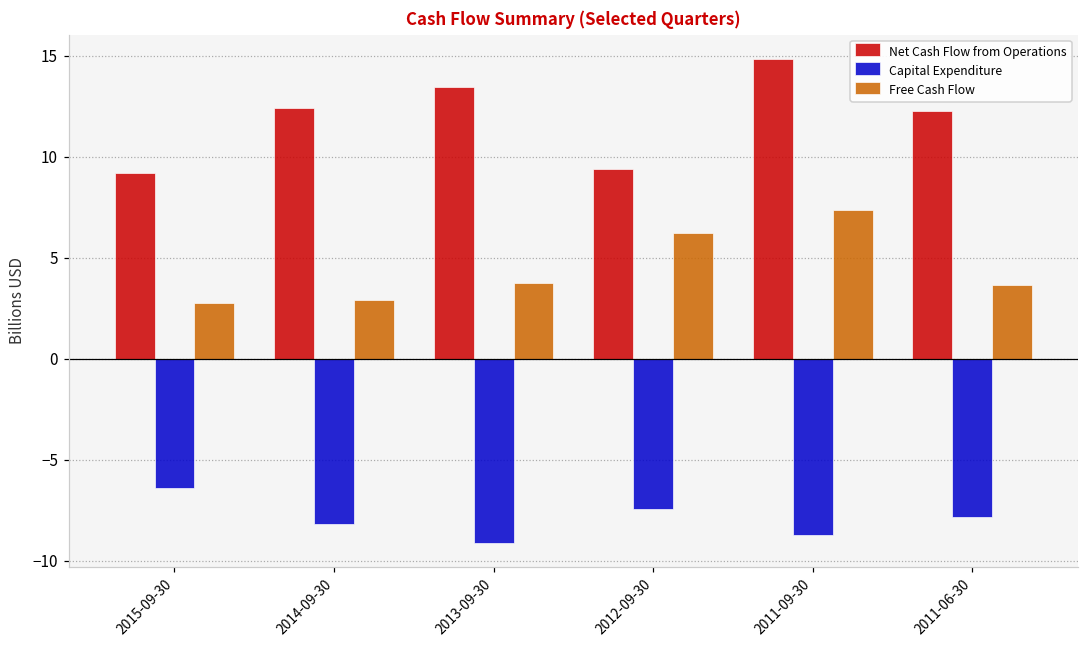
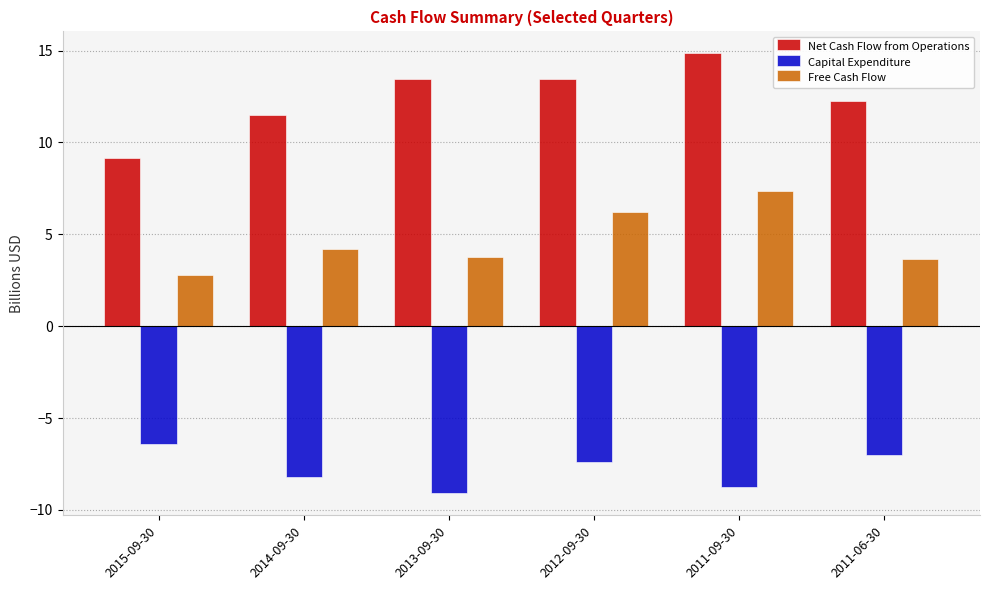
Net Cash Flow from Operations, 2014-09-30: 12.4 -> 11.5
Free Cash Flow, 2014-09-30: 2.9 -> 4.2
Net Cash Flow from Operations, 2012-09-30: 9.4 -> 13.4
Capital Expenditure, 2011-06-30: -7.8 -> -7.0
